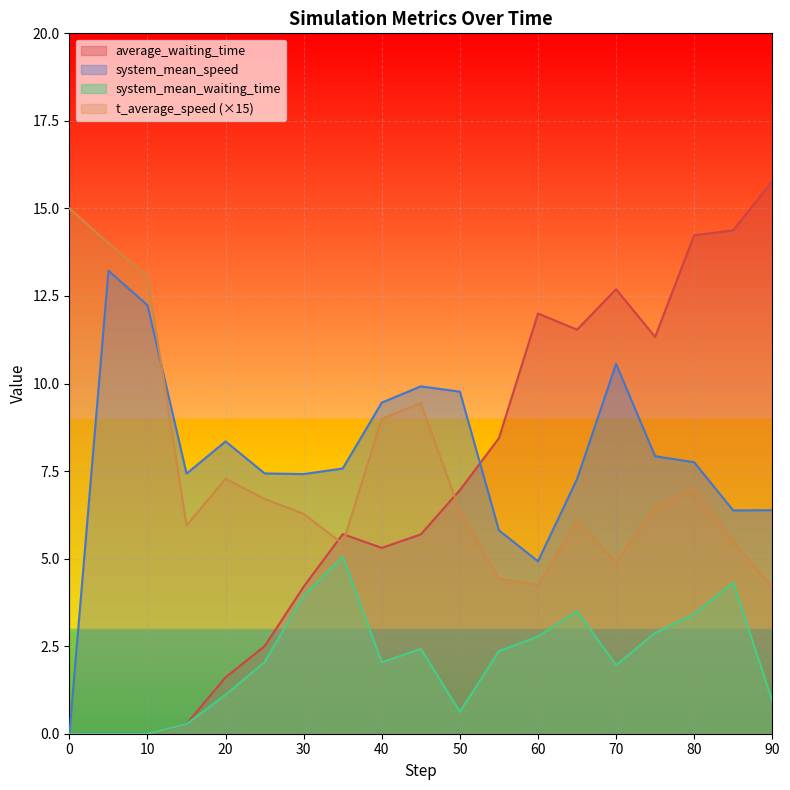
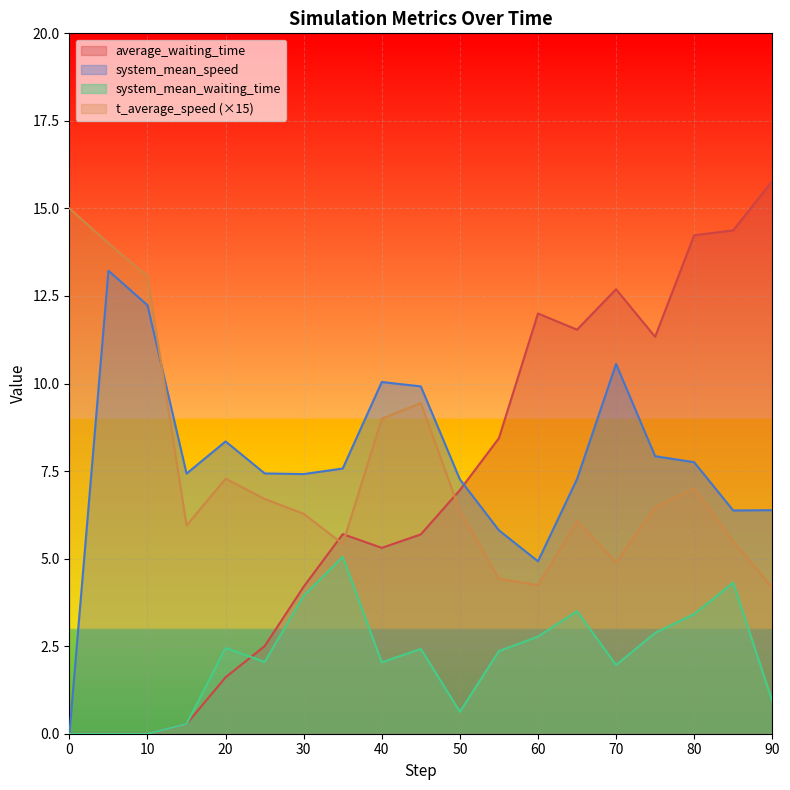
system_mean_waiting_time, 20: 1.1 -> 2.4
system_mean_speed, 40: 9.5 -> 10.0
system_mean_speed, 50: 9.8 -> 7.3
